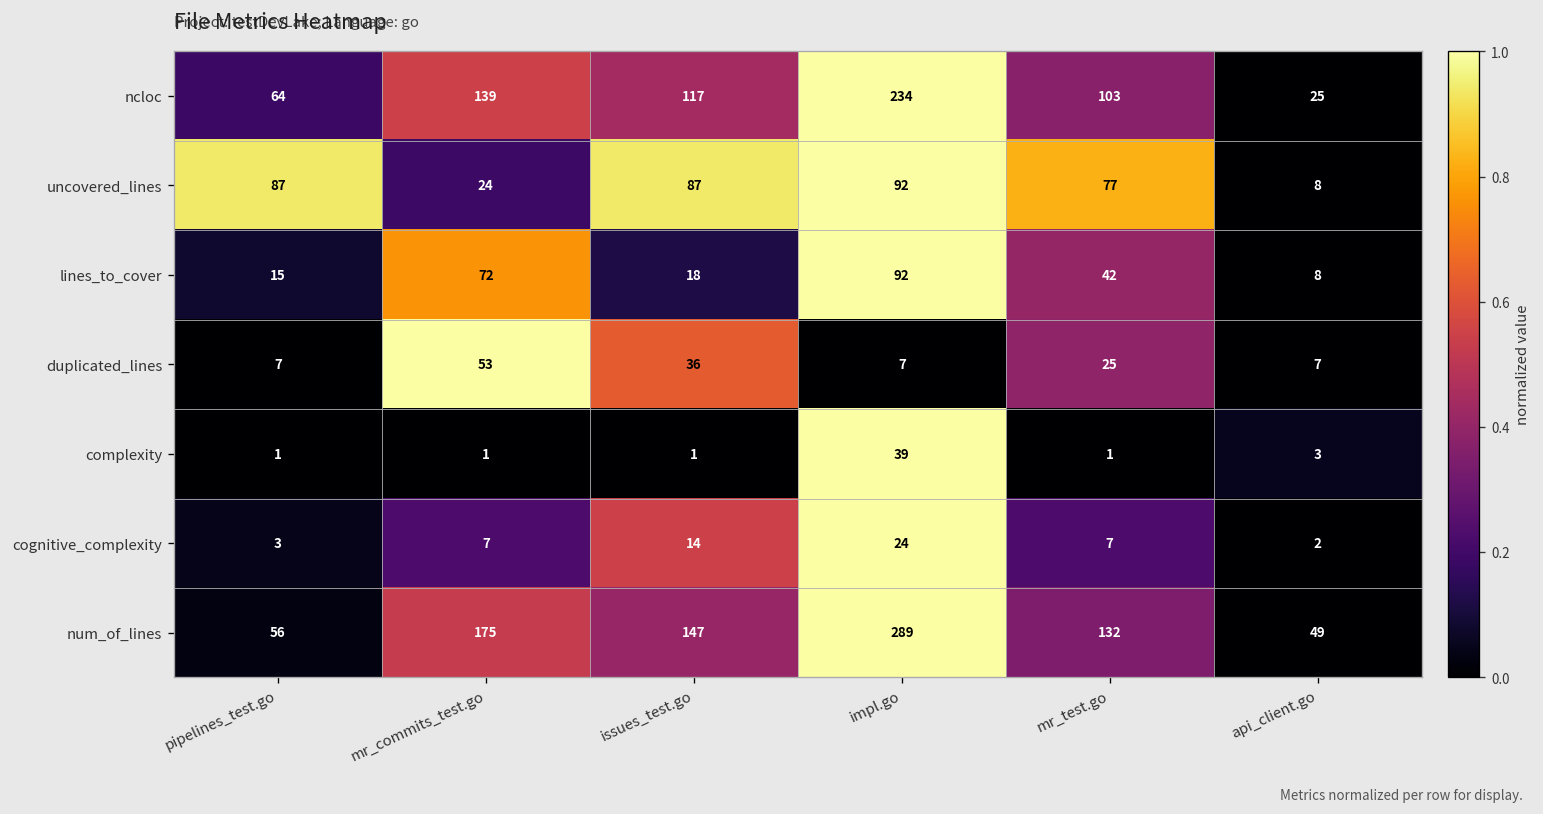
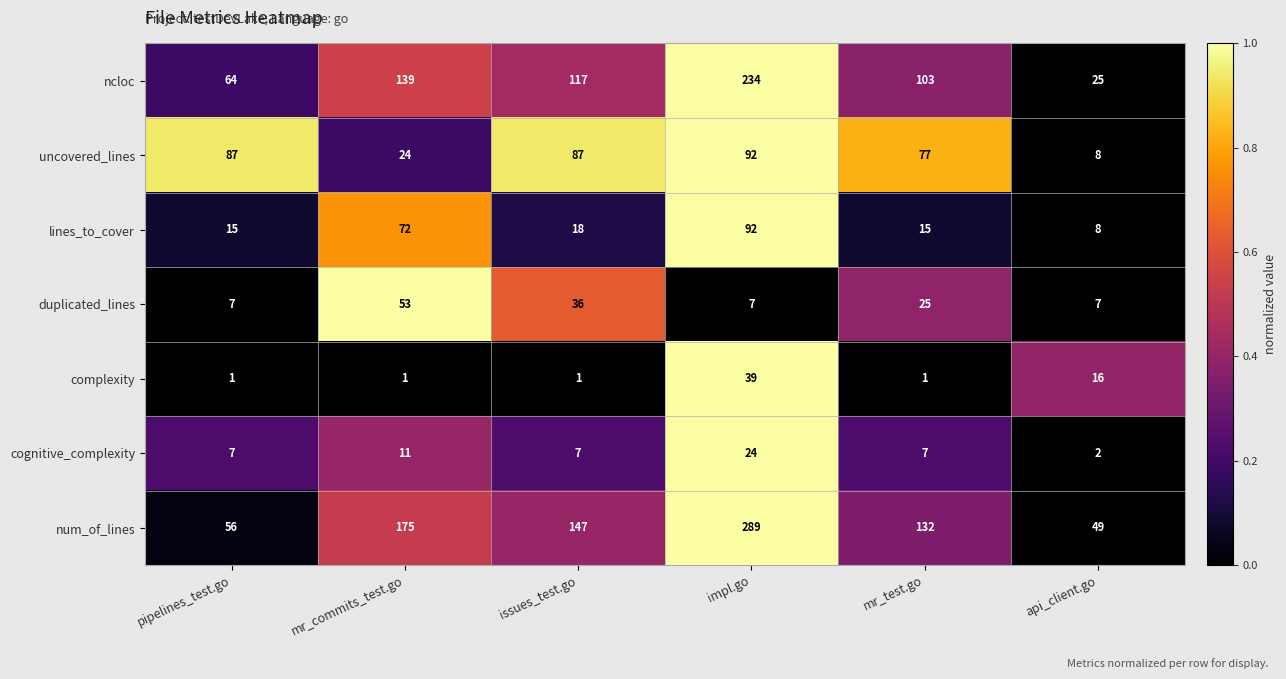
lines_to_cover, mr_test.go: 42 -> 15
complexity, api_client.go: 3 -> 16
cognitive_complexity, pipelines_test.go: 3 -> 7
cognitive_complexity, mr_commits_test.go: 7 -> 11
cognitive_complexity, issues_test.go: 14 -> 7
